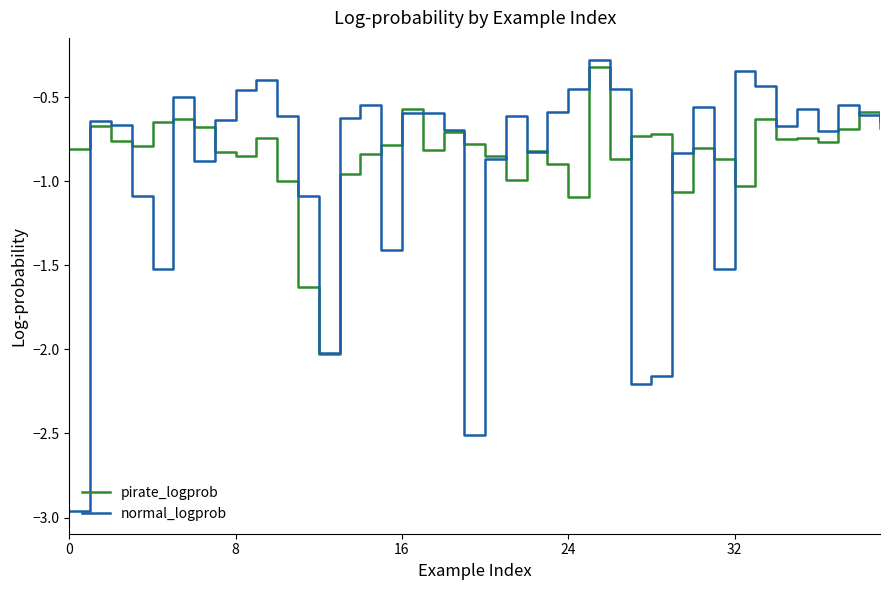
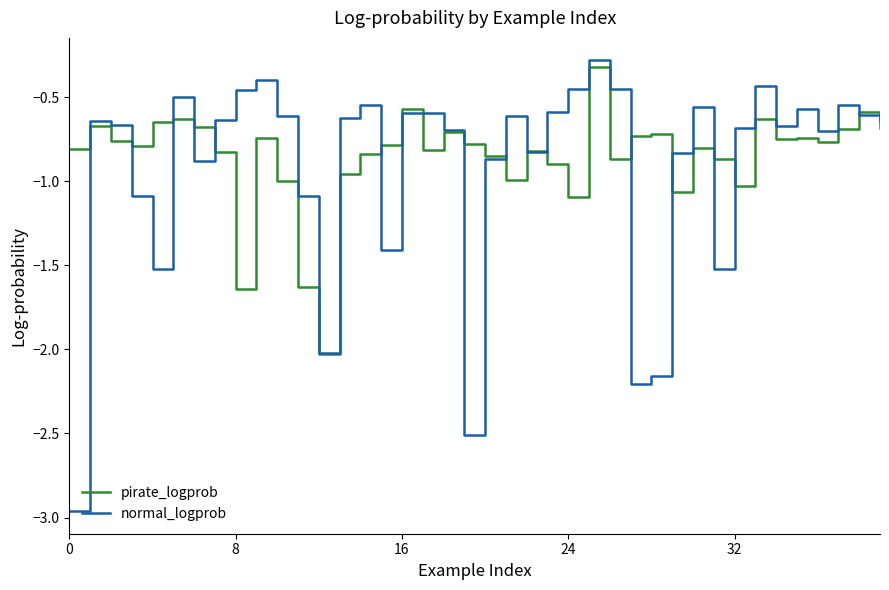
pirate_logprob, 8: -0.85 -> -1.64
normal_logprob, 32: -0.34 -> -0.69
